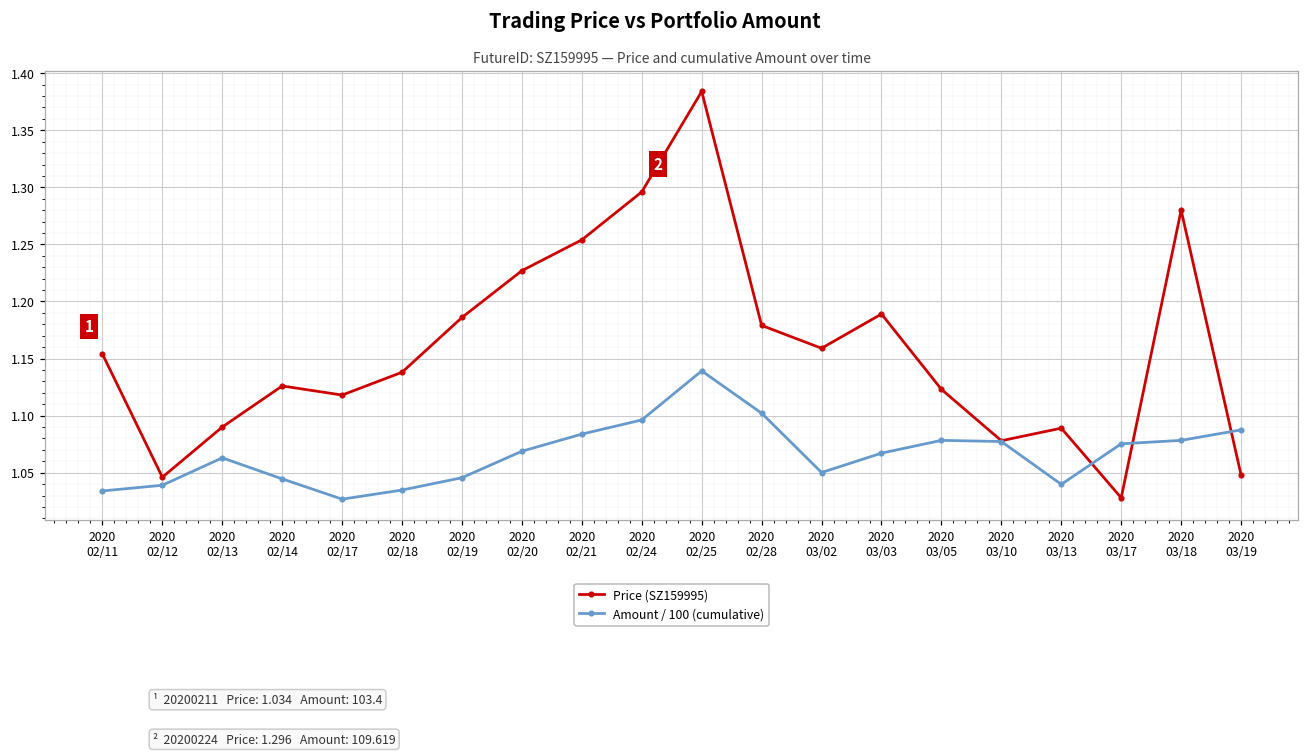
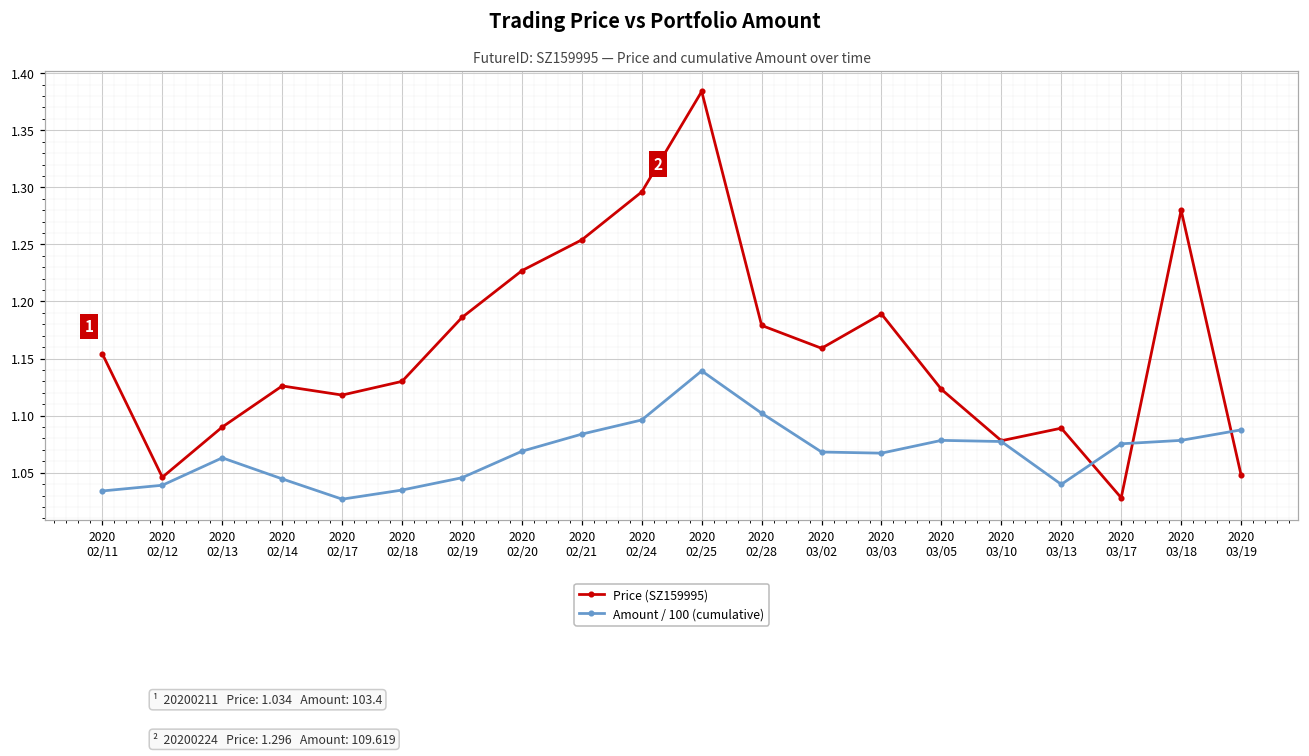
Price (SZ159995), 2020 02/18: 1.138 -> 1.130
Amount / 100 (cumulative), 2020 03/02: 1.050 -> 1.068
